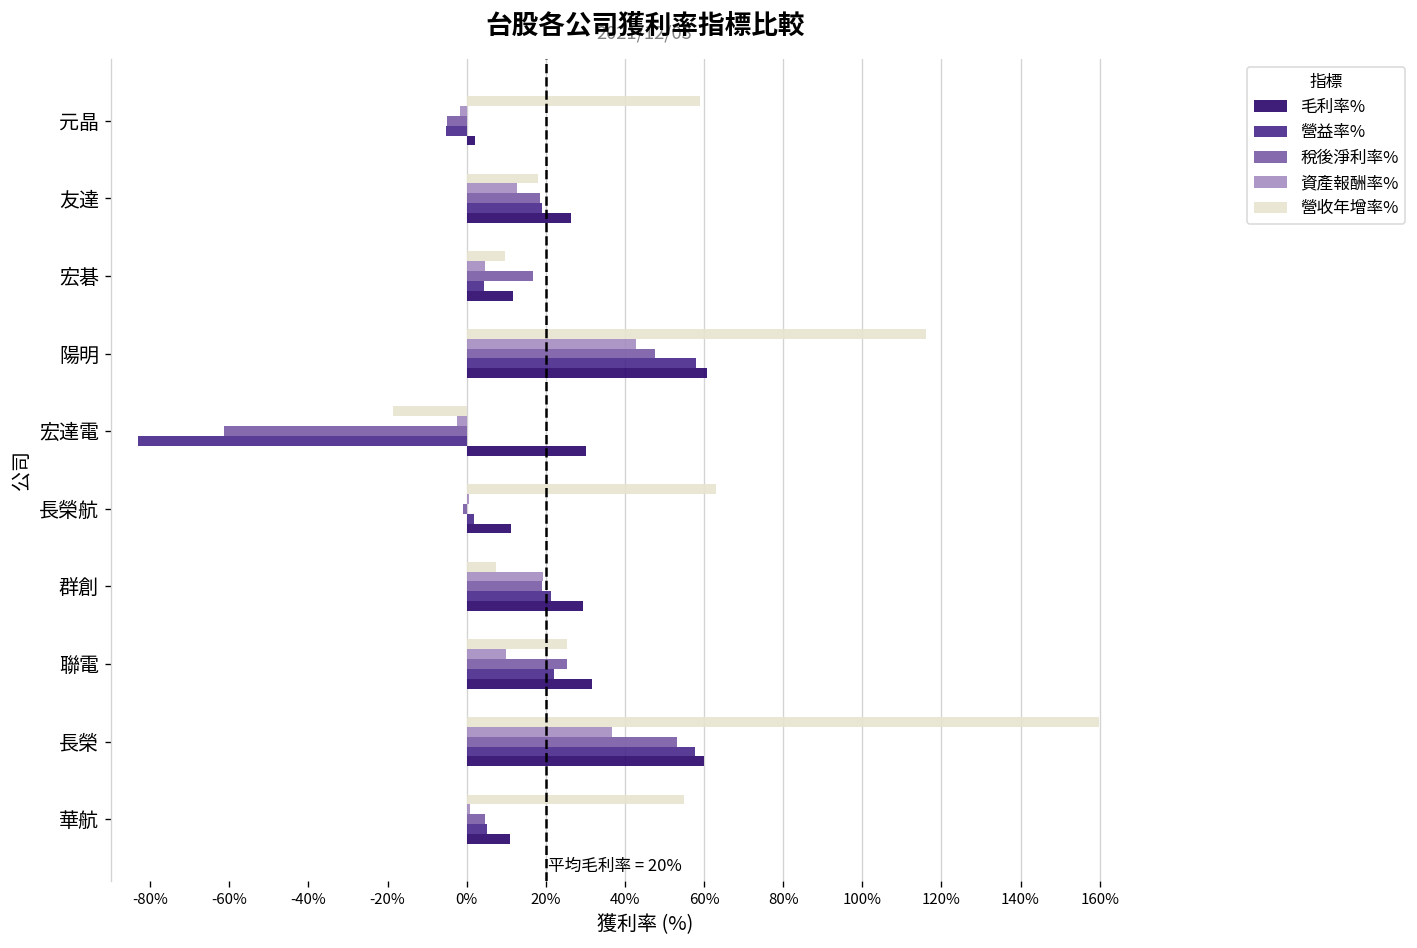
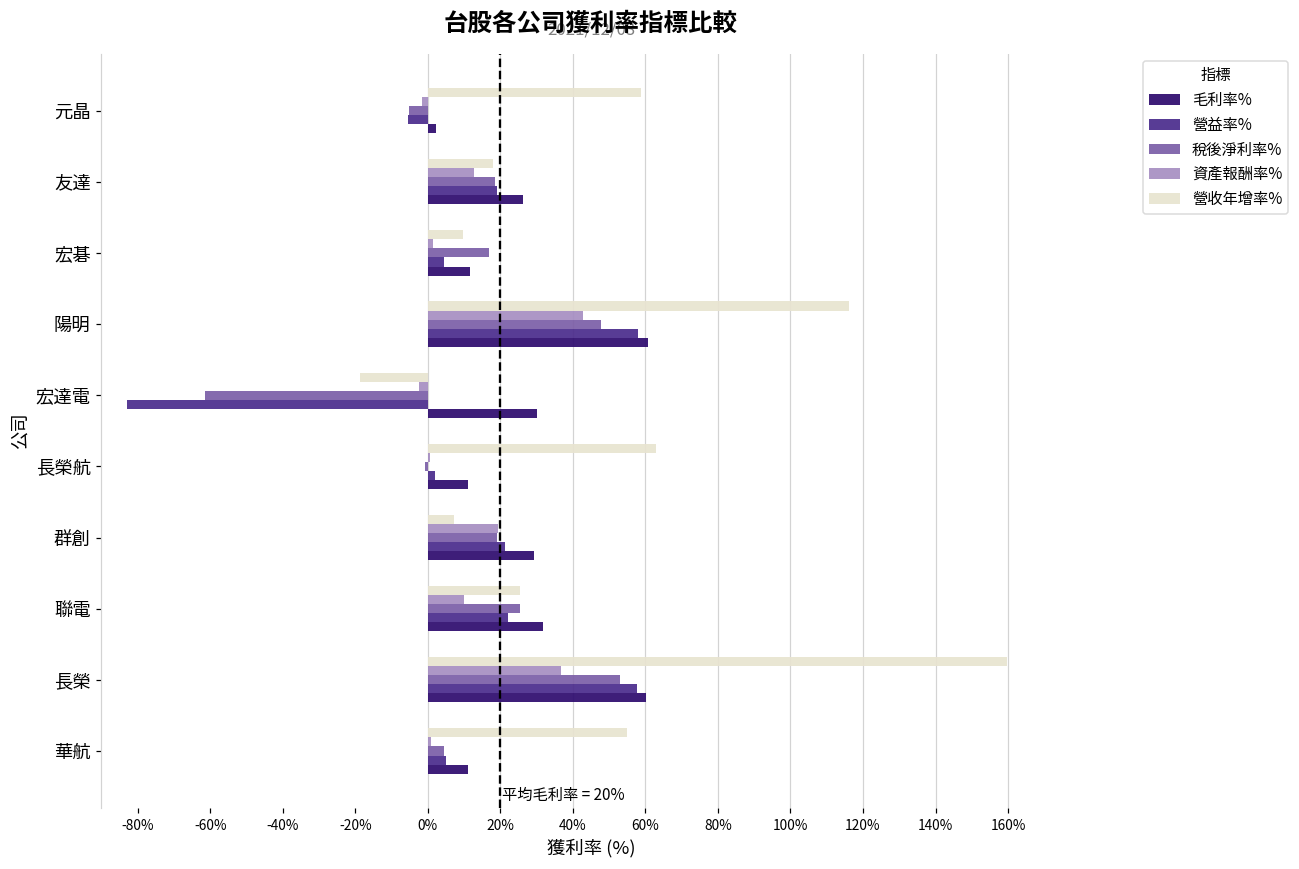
資產報酬率%, 宏碁: 5% -> 1%
